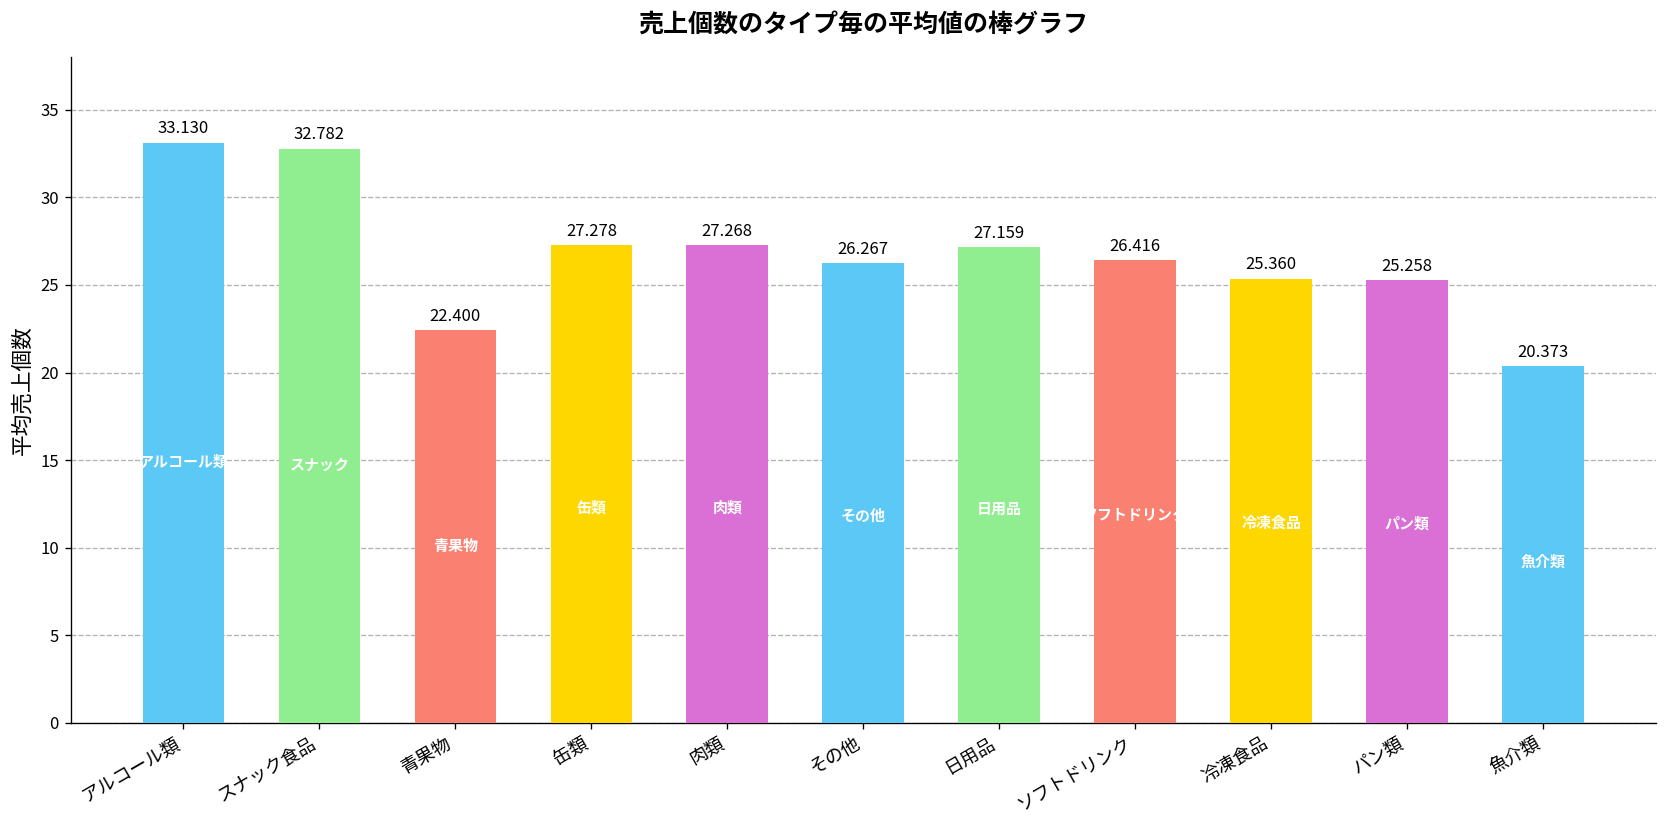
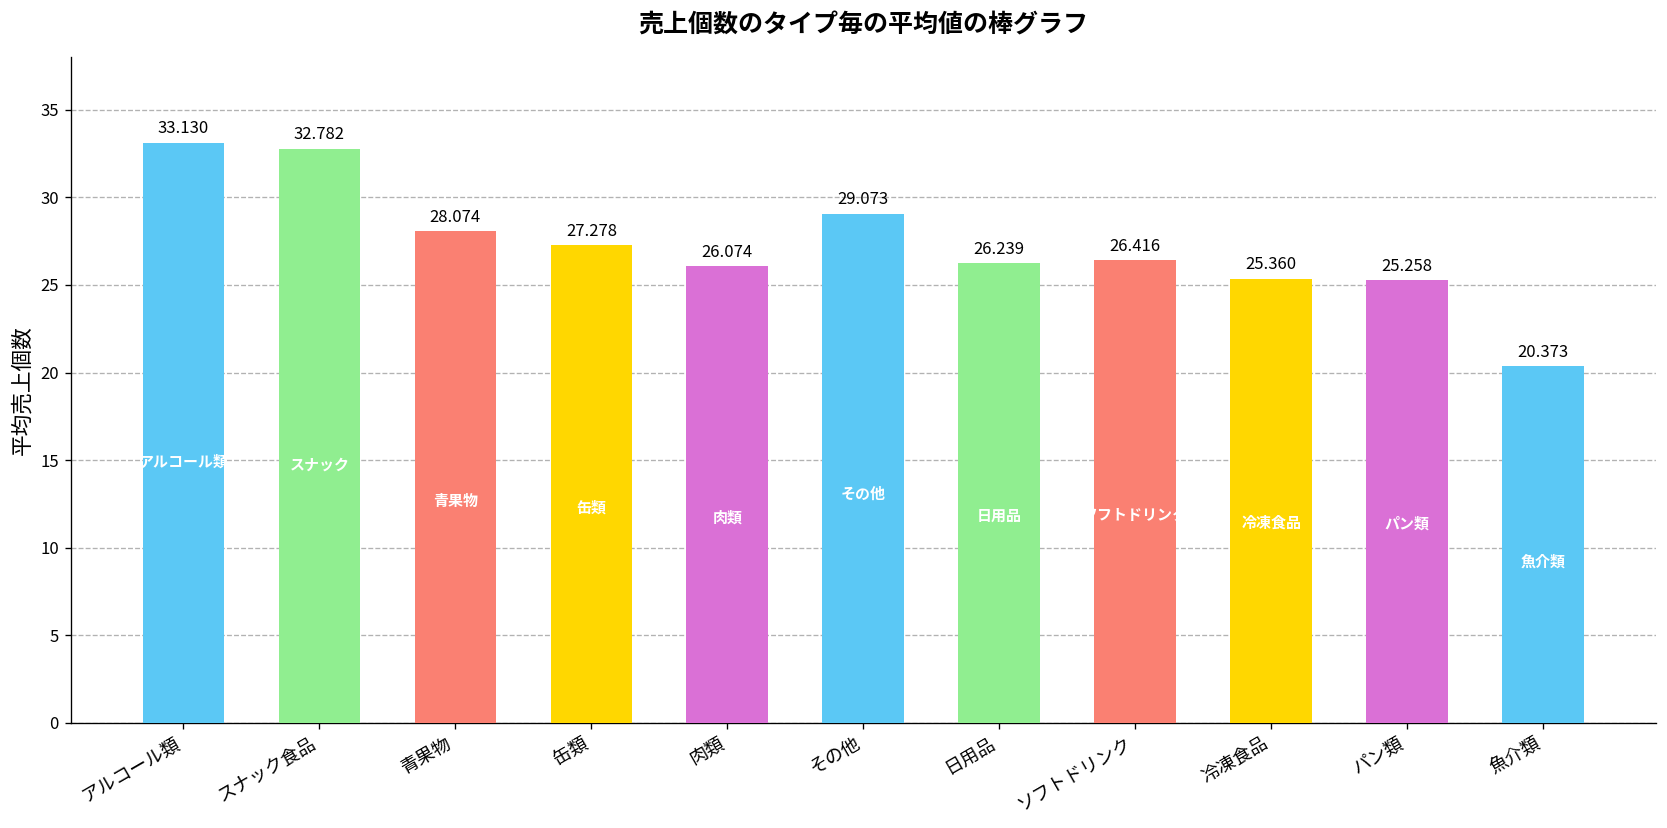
青果物: 22.400 -> 28.074
肉類: 27.268 -> 26.074
その他: 26.267 -> 29.073
日用品: 27.159 -> 26.239
